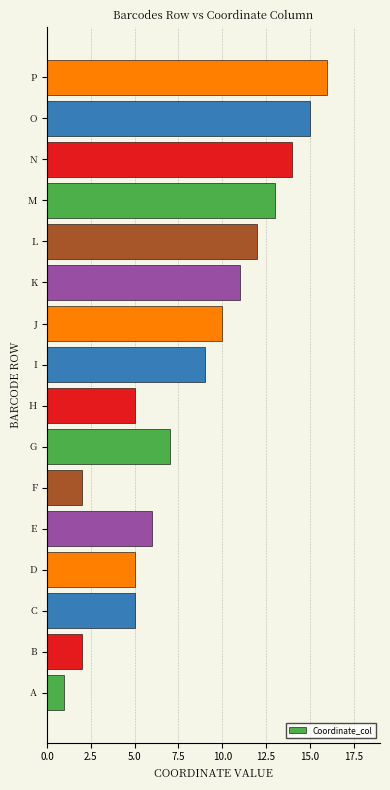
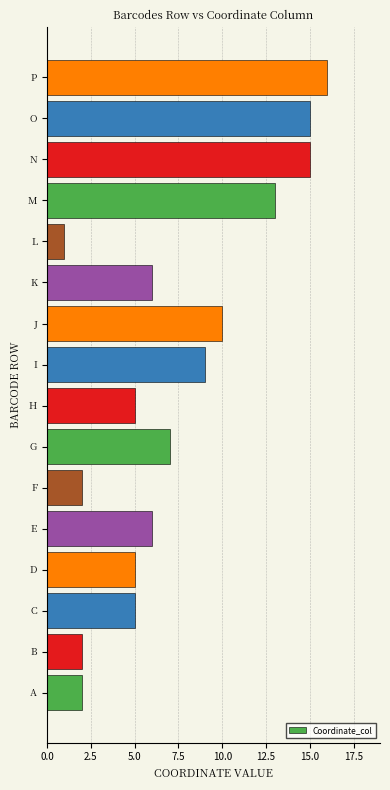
N: 14 -> 15
L: 12 -> 1
K: 11 -> 6
A: 1 -> 2
